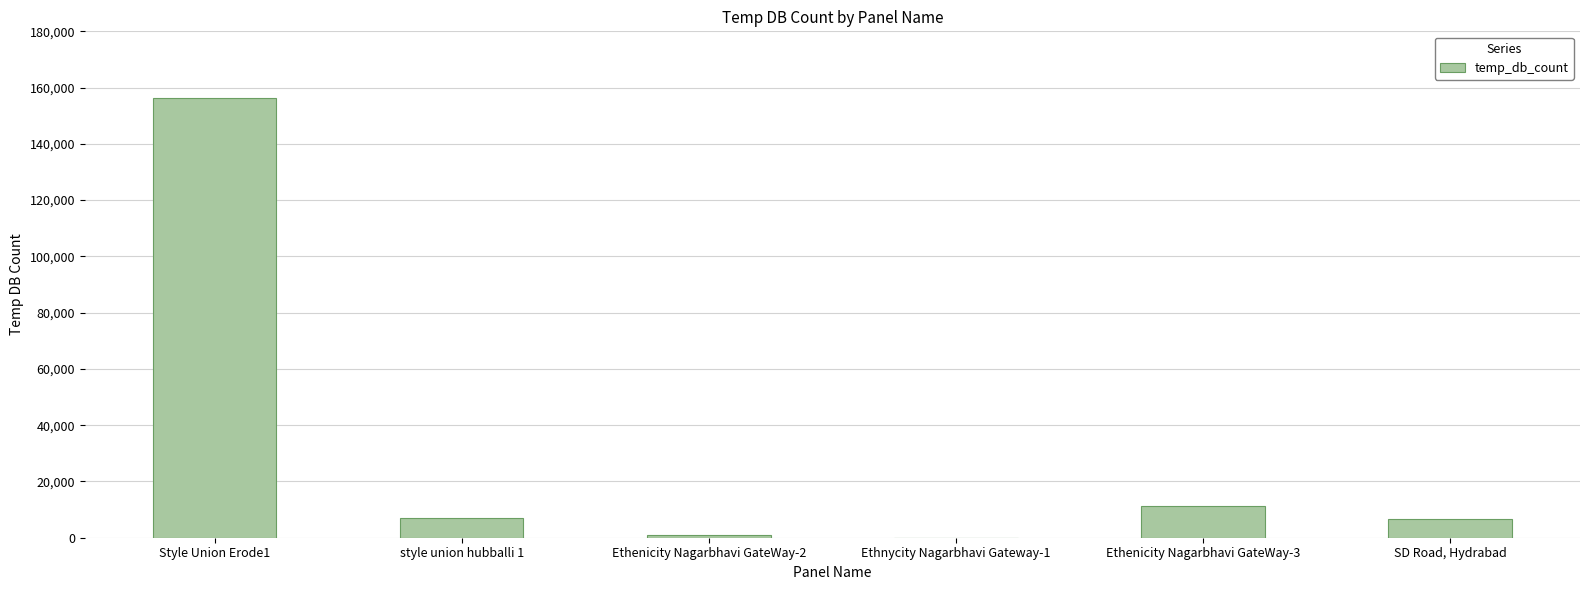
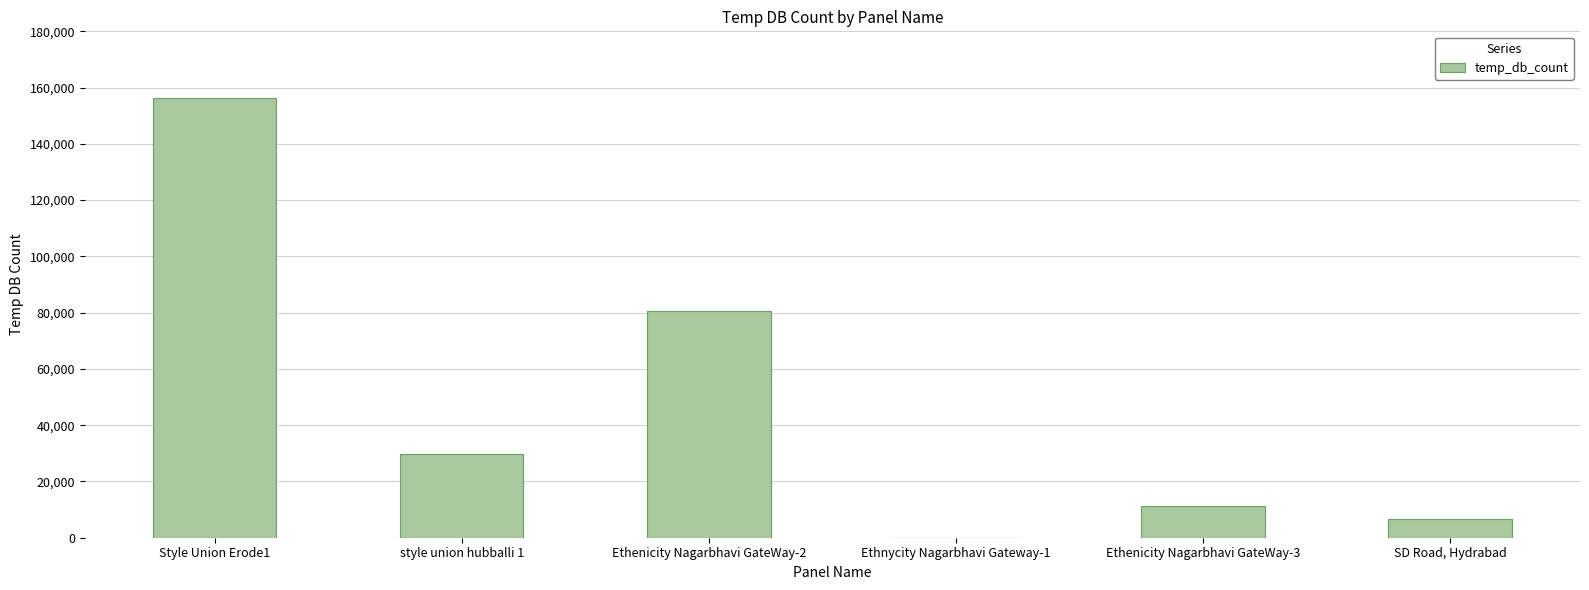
style union hubballi 1: 7,000 -> 30,000
Ethenicity Nagarbhavi GateWay-2: 1,000 -> 80,000
